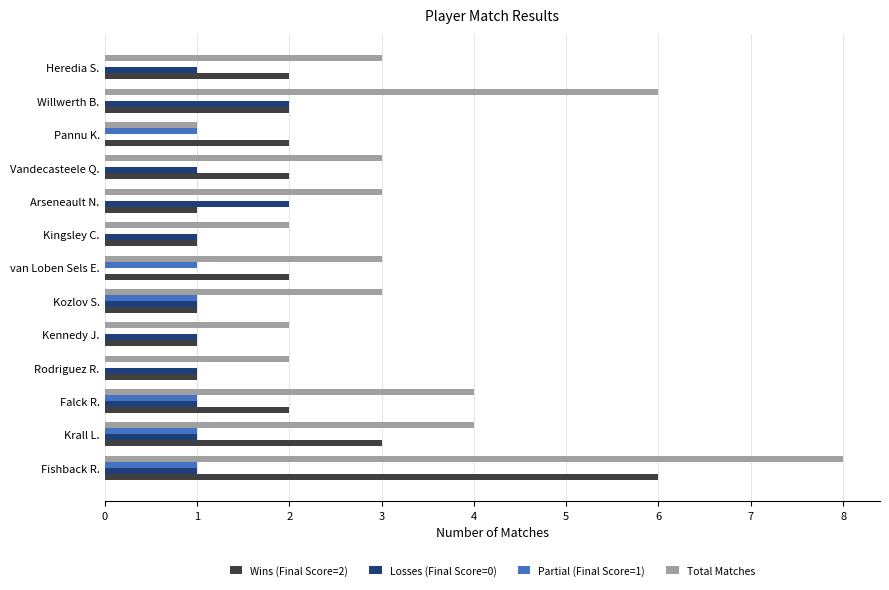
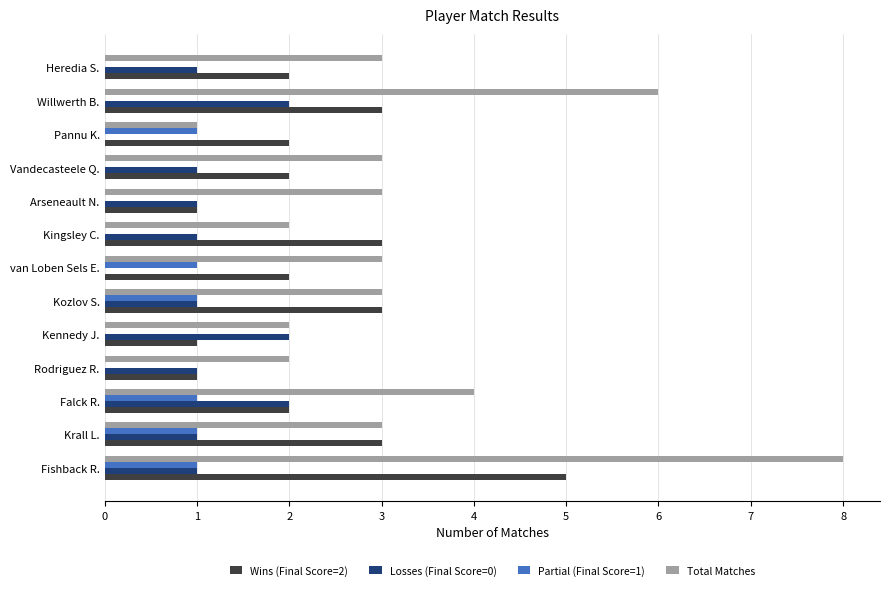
Wins (Final Score=2), Willwerth B.: 2 -> 3
Losses (Final Score=0), Arseneault N.: 2 -> 1
Wins (Final Score=2), Kingsley C.: 1 -> 3
Wins (Final Score=2), Kozlov S.: 1 -> 3
Losses (Final Score=0), Kennedy J.: 1 -> 2
Losses (Final Score=0), Falck R.: 1 -> 2
Total Matches, Krall L.: 4 -> 3
Wins (Final Score=2), Fishback R.: 6 -> 5
